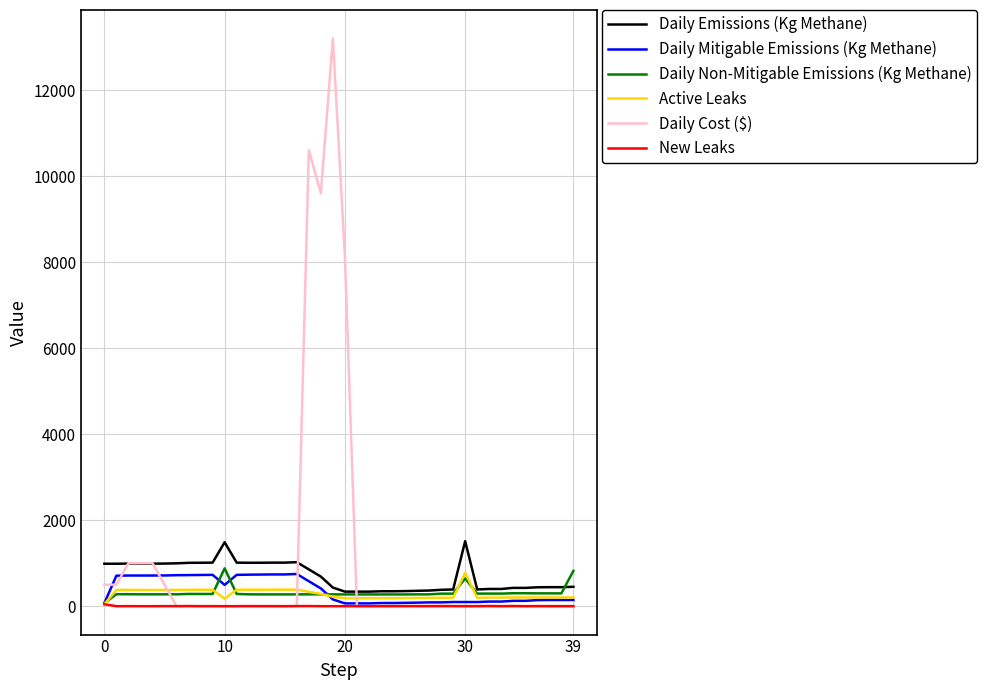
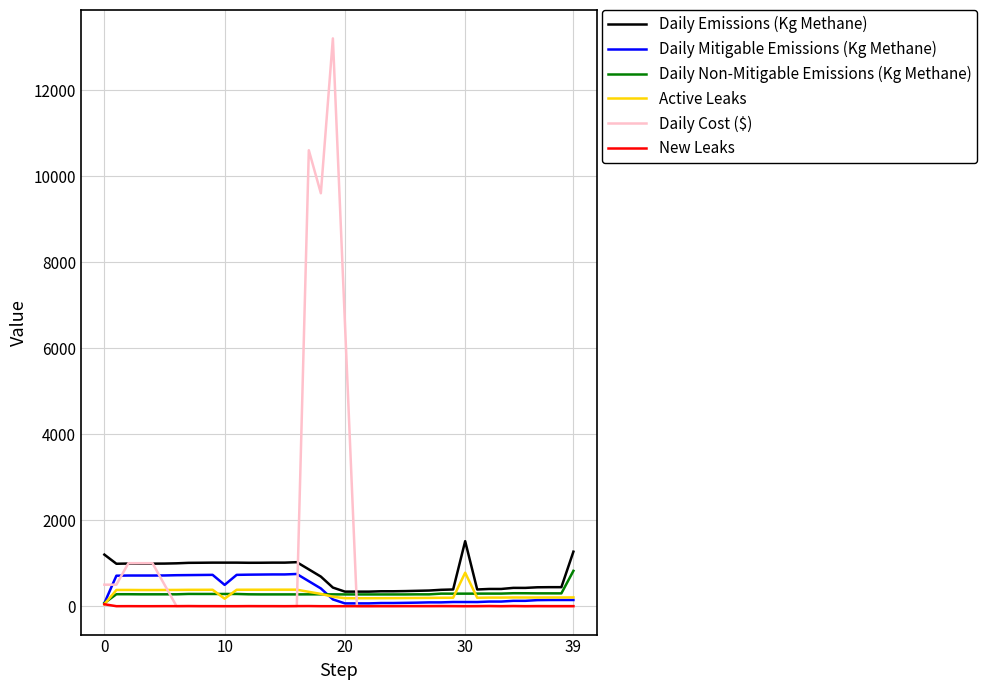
Daily Emissions (Kg Methane), 0: 1000 -> 1200
Daily Emissions (Kg Methane), 10: 1500 -> 1000
Daily Non-Mitigable Emissions (Kg Methane), 10: 900 -> 300
Daily Cost ($), 20: 8100 -> 6600
Daily Non-Mitigable Emissions (Kg Methane), 30: 600 -> 300
Daily Emissions (Kg Methane), 39: 500 -> 1300
